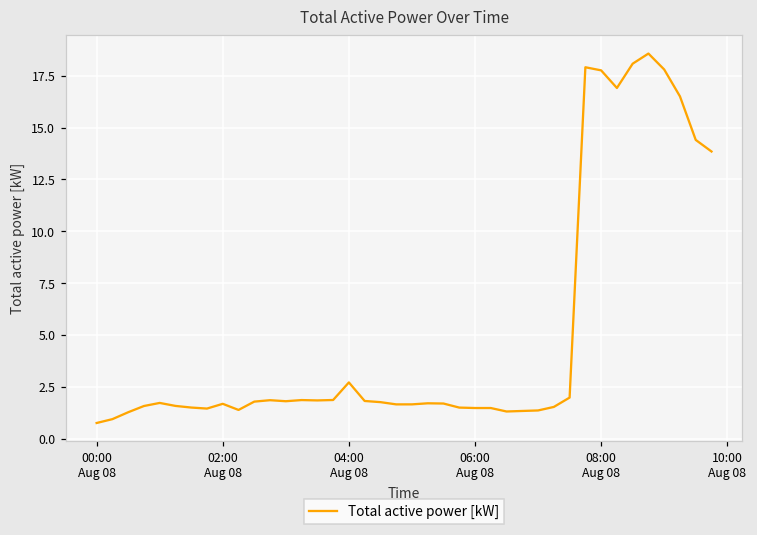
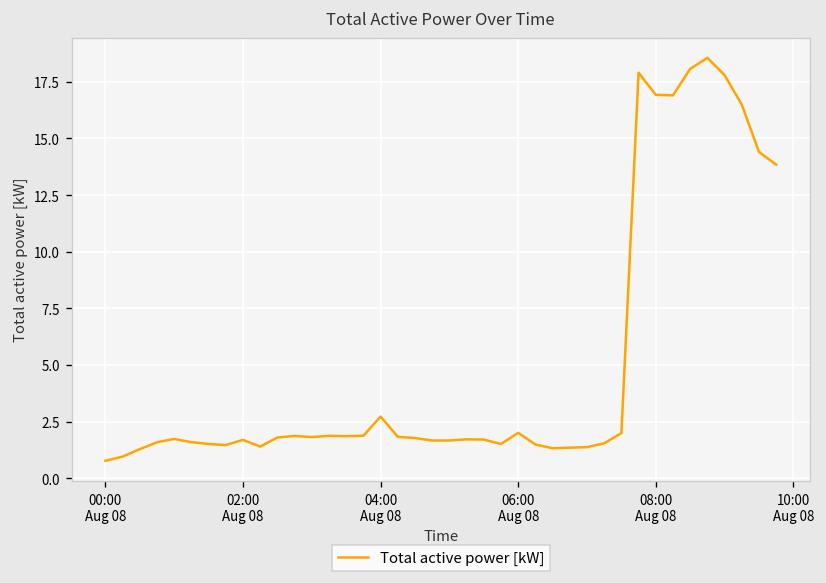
06:00 Aug 08: 1.5 -> 2.0
08:00 Aug 08: 17.8 -> 16.9
